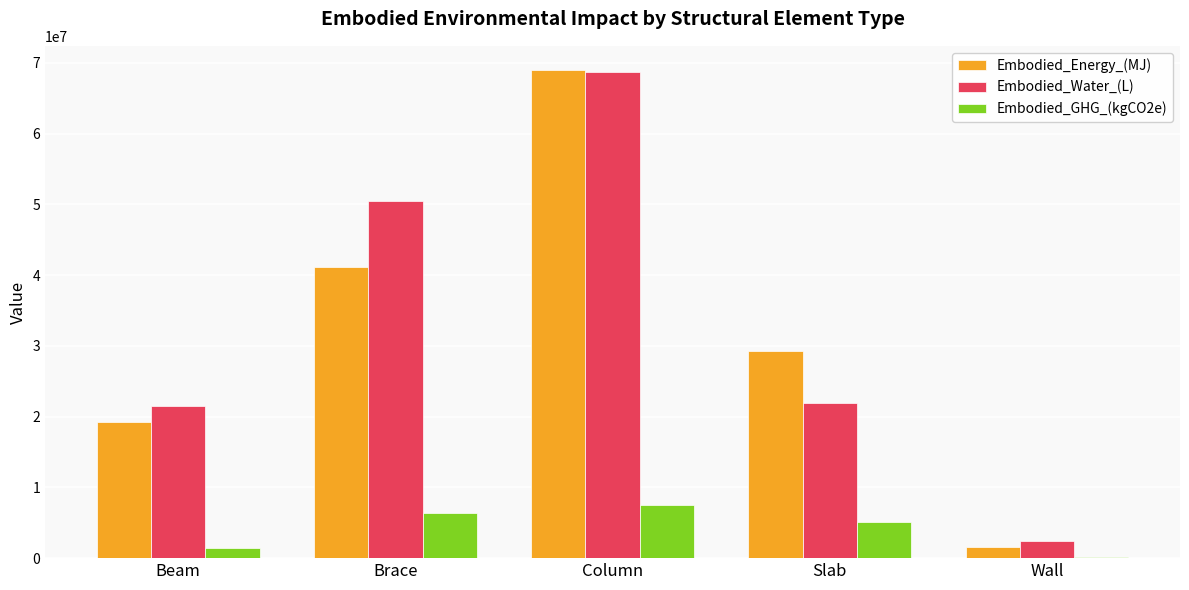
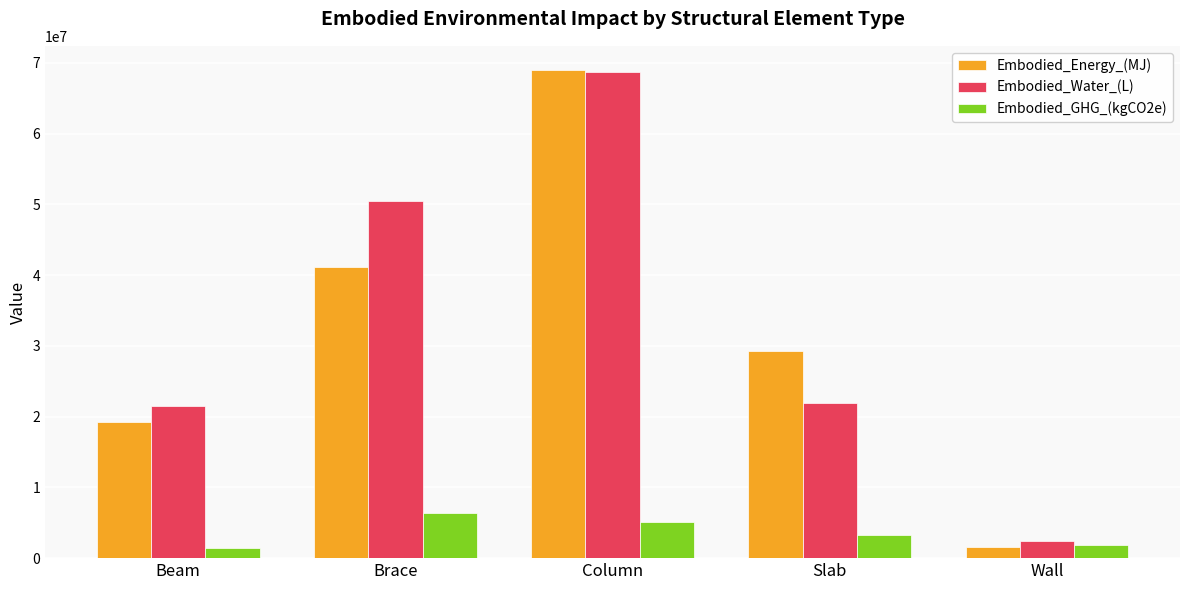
Embodied_GHG_(kgCO2e), Column: 8000000 -> 5000000
Embodied_GHG_(kgCO2e), Slab: 5000000 -> 3000000
Embodied_GHG_(kgCO2e), Wall: 0 -> 2000000
